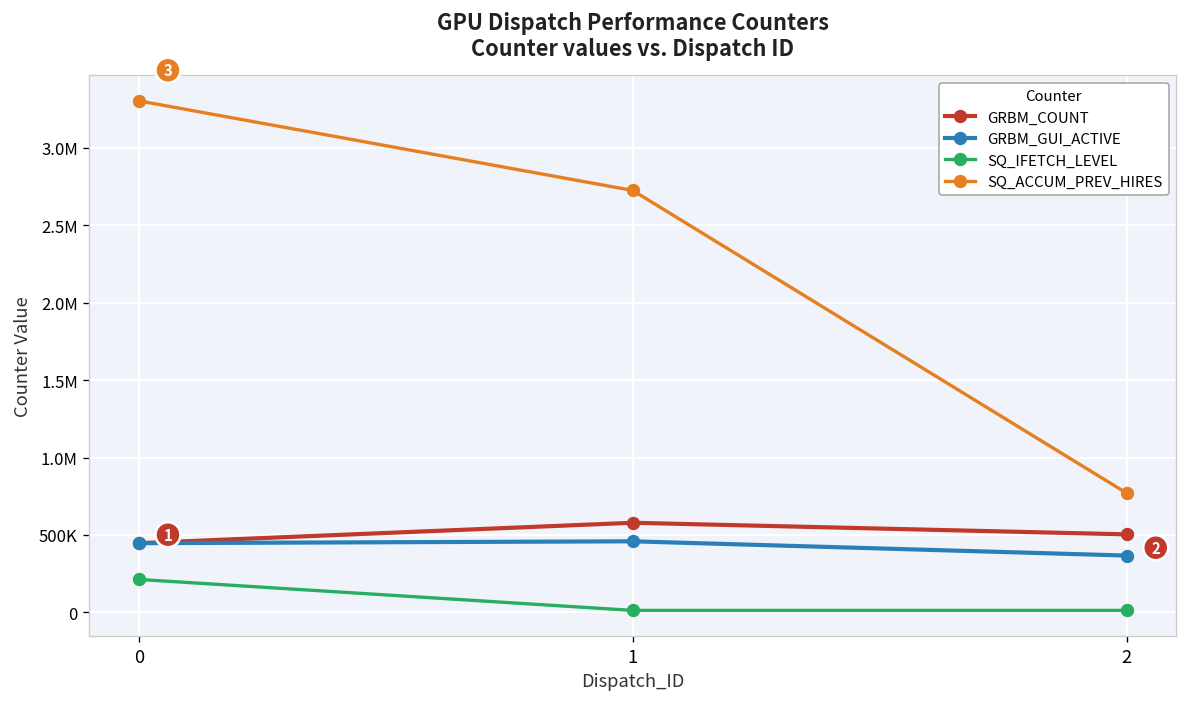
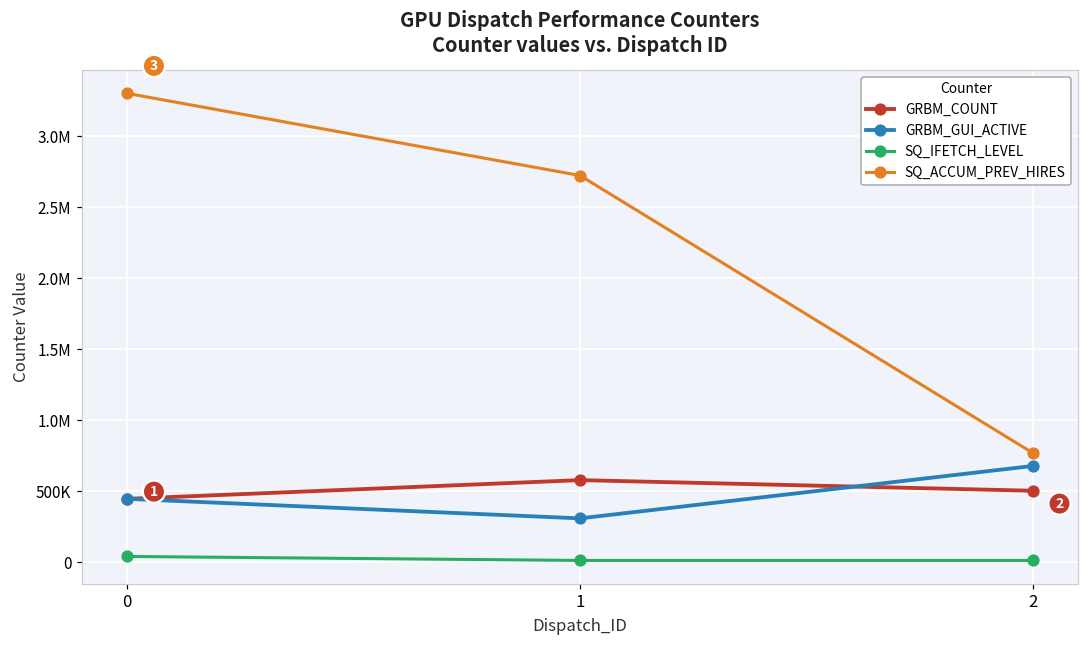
SQ_IFETCH_LEVEL, 0: 210000 -> 40000
GRBM_GUI_ACTIVE, 1: 460000 -> 310000
GRBM_GUI_ACTIVE, 2: 370000 -> 680000
